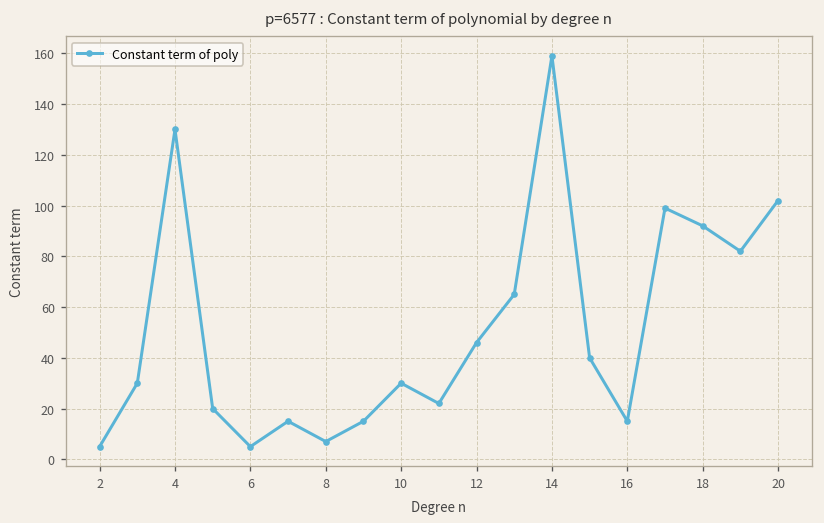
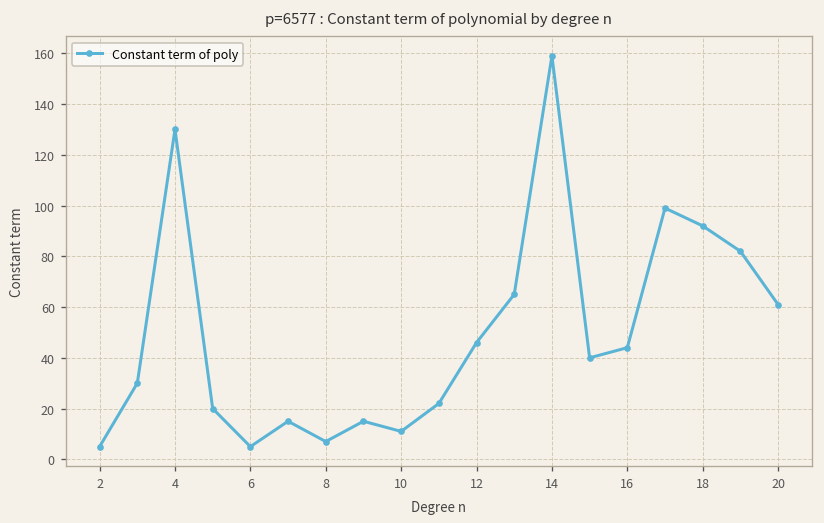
10: 30 -> 11
16: 15 -> 44
20: 102 -> 61
